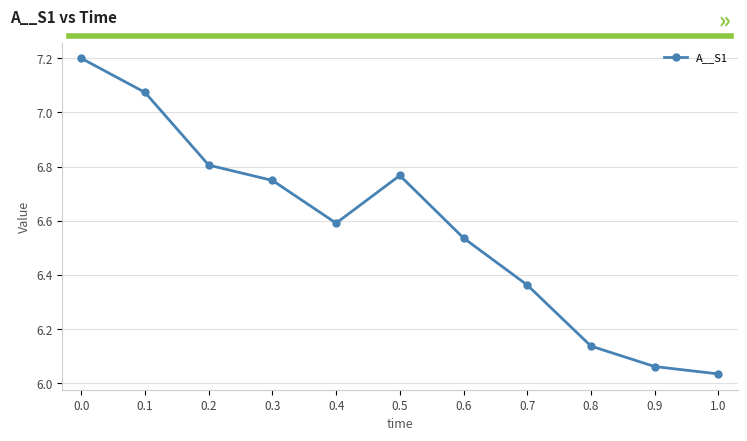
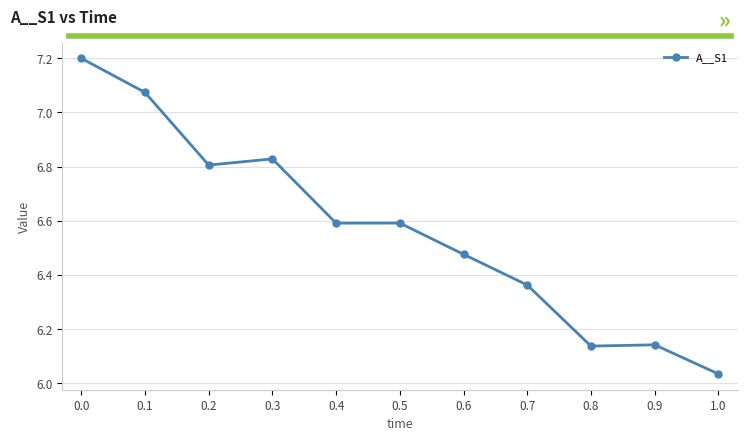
0.3: 6.75 -> 6.83
0.5: 6.77 -> 6.59
0.6: 6.54 -> 6.48
0.9: 6.06 -> 6.14
